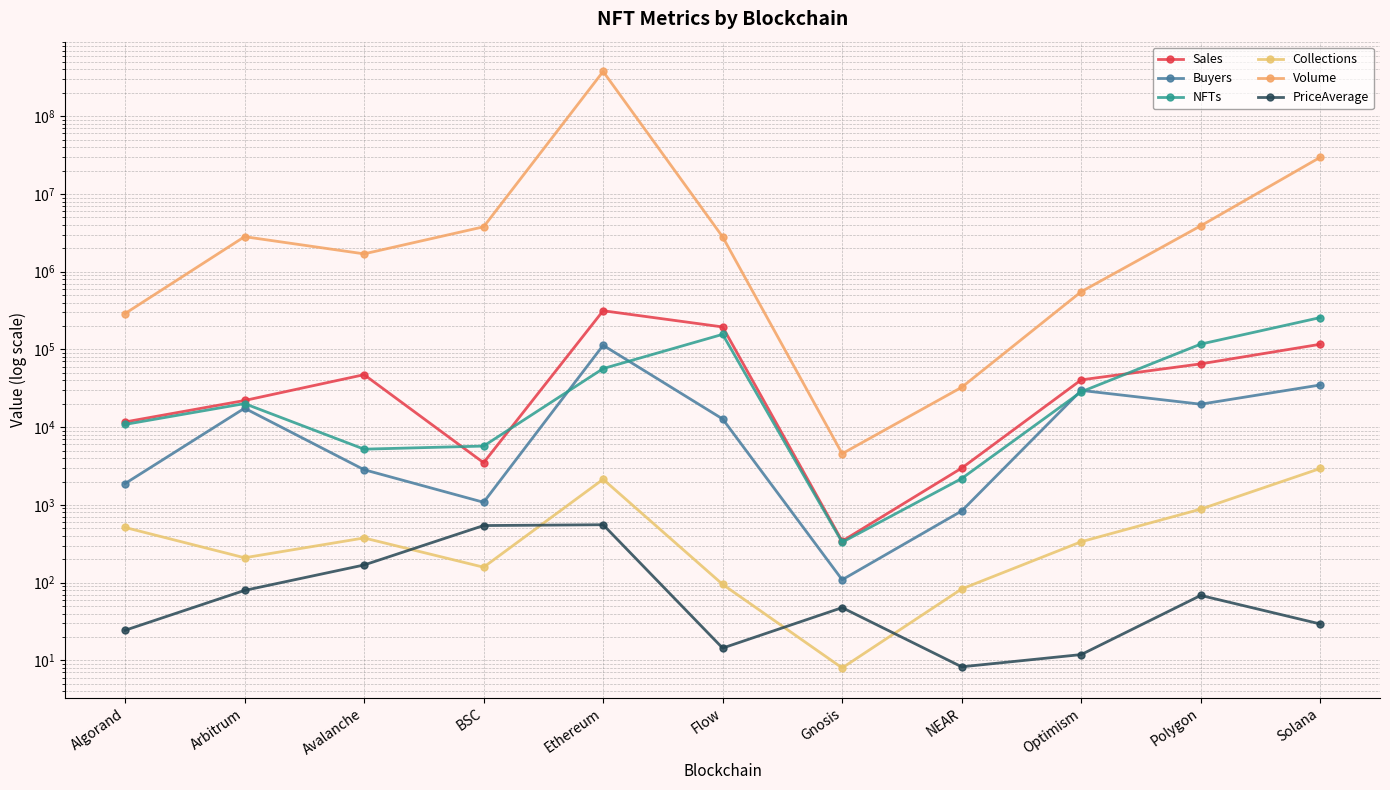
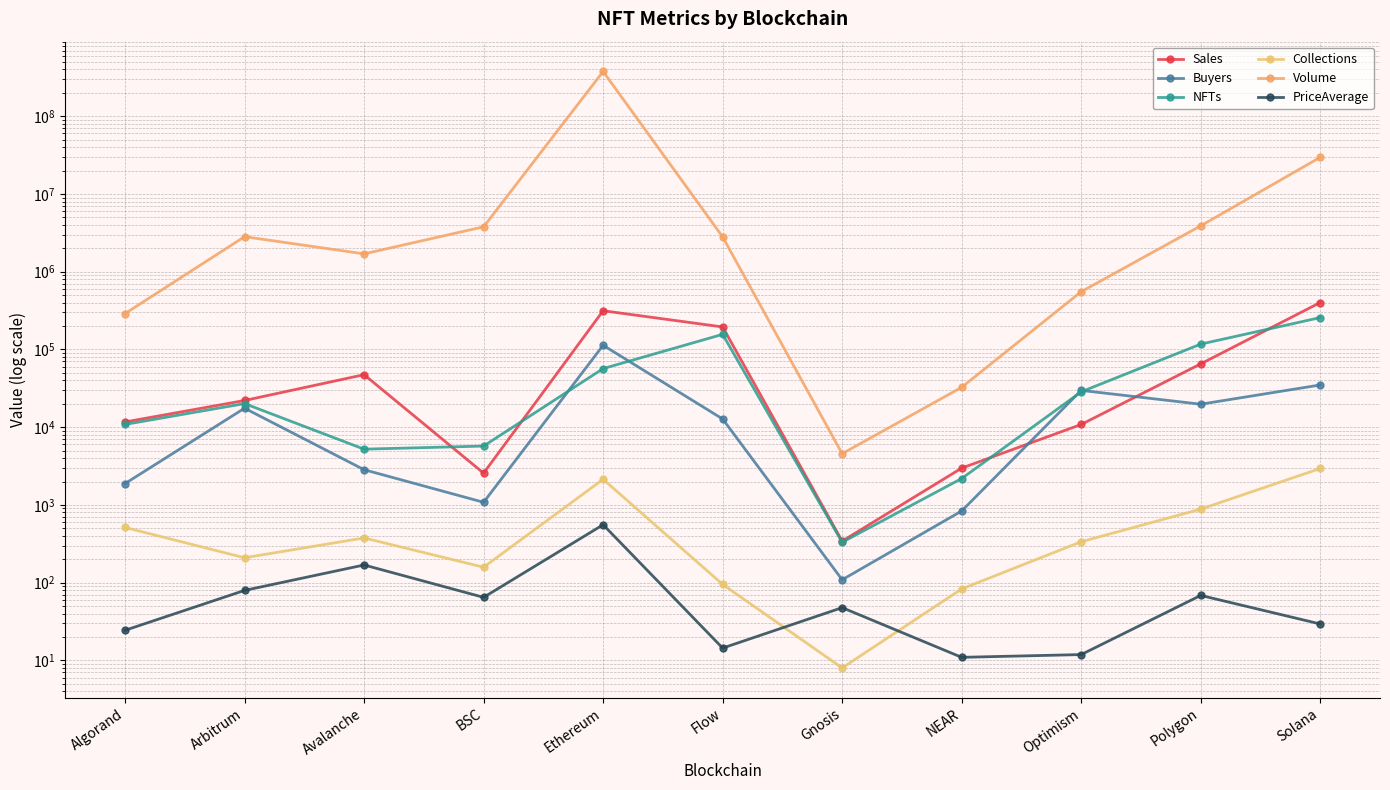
Sales, BSC: 3000 -> 2600
PriceAverage, BSC: 500 -> 60
PriceAverage, NEAR: 8 -> 11
Sales, Optimism: 40000 -> 11000
Sales, Solana: 120000 -> 400000
